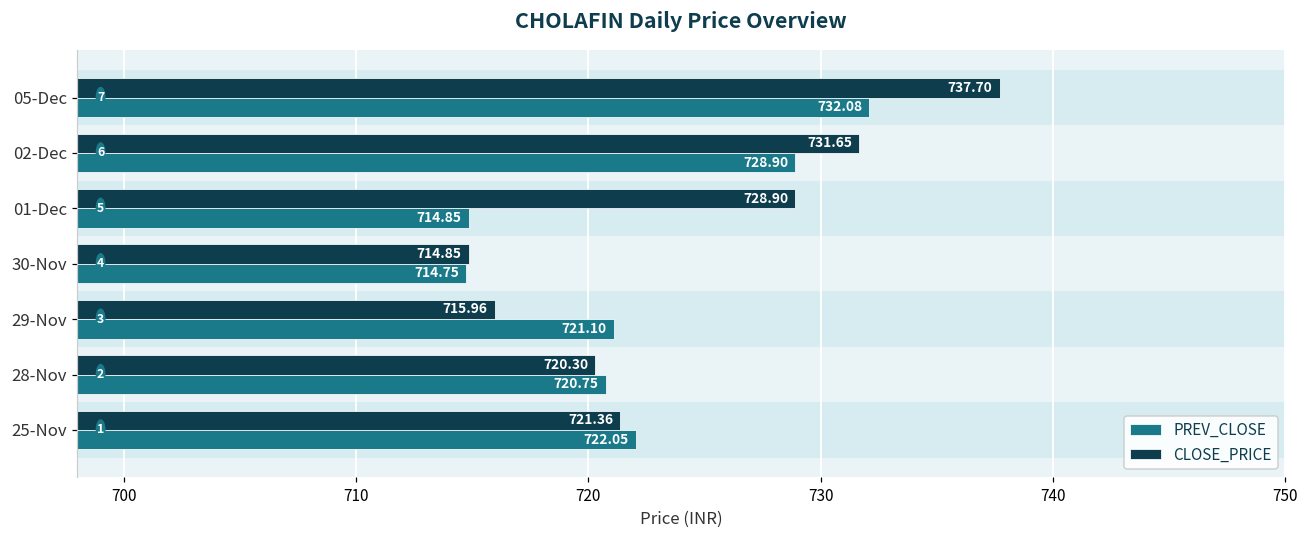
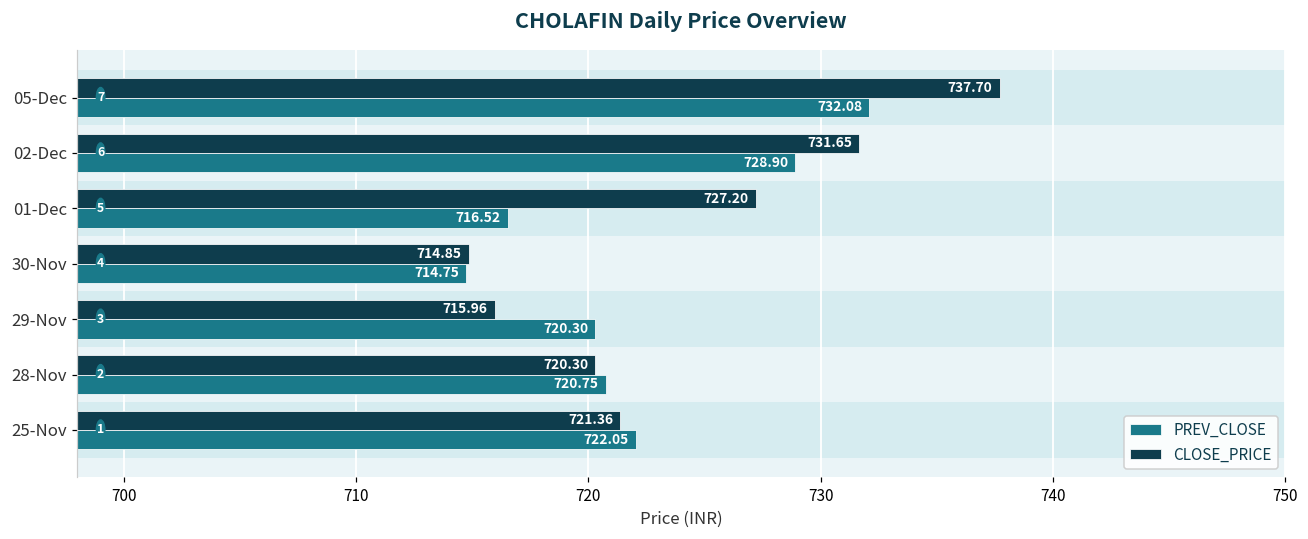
CLOSE_PRICE, 01-Dec: 728.90 -> 727.20
PREV_CLOSE, 01-Dec: 714.85 -> 716.52
PREV_CLOSE, 29-Nov: 721.10 -> 720.30
